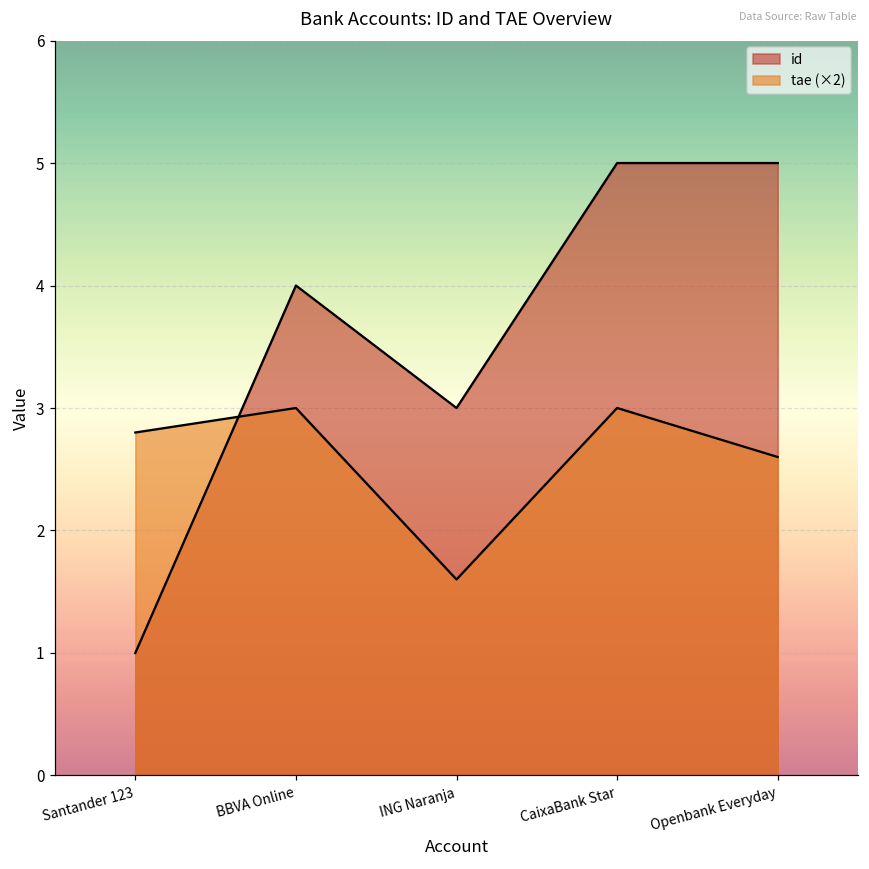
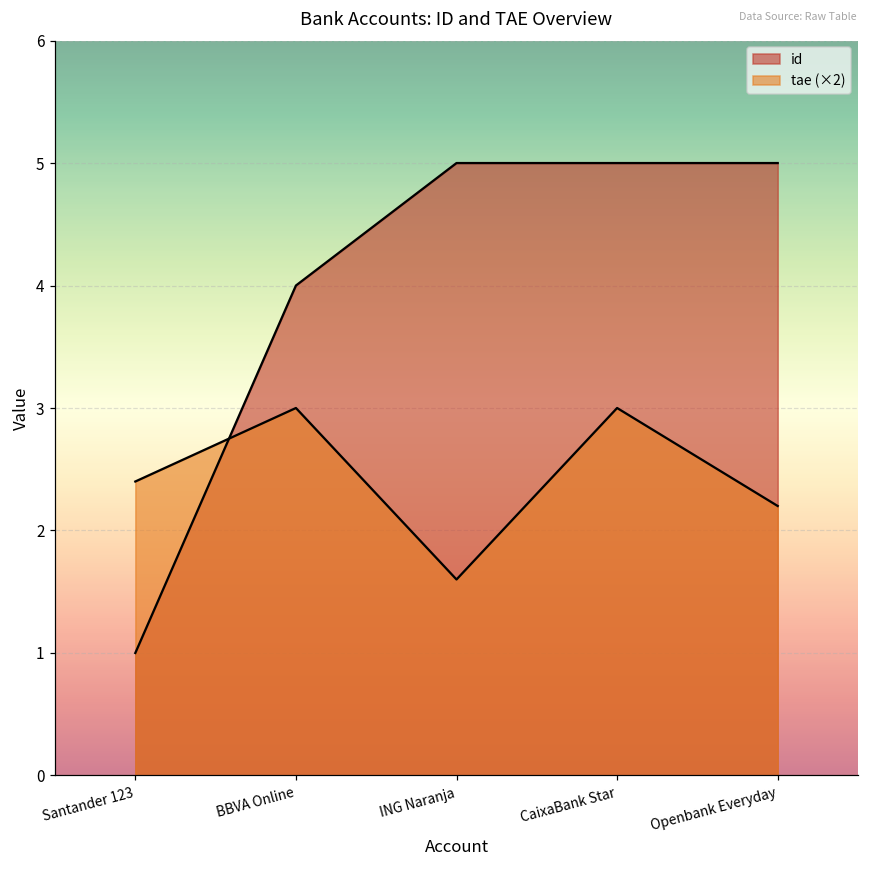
tae (×2), Santander 123: 2.80 -> 2.40
id, ING Naranja: 3 -> 5
tae (×2), Openbank Everyday: 2.60 -> 2.20
